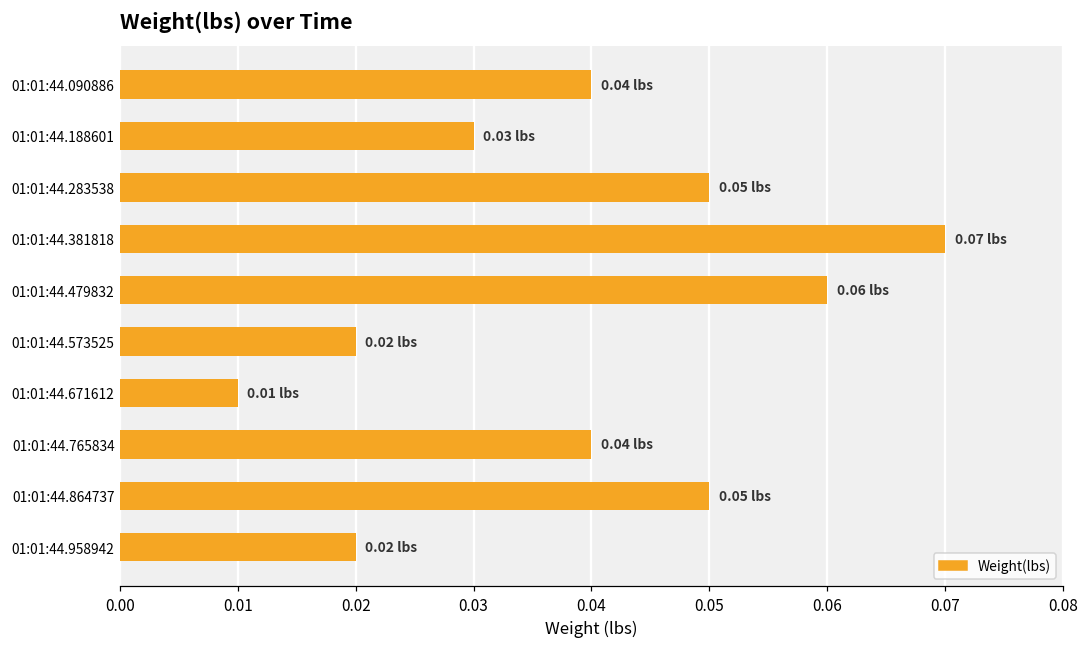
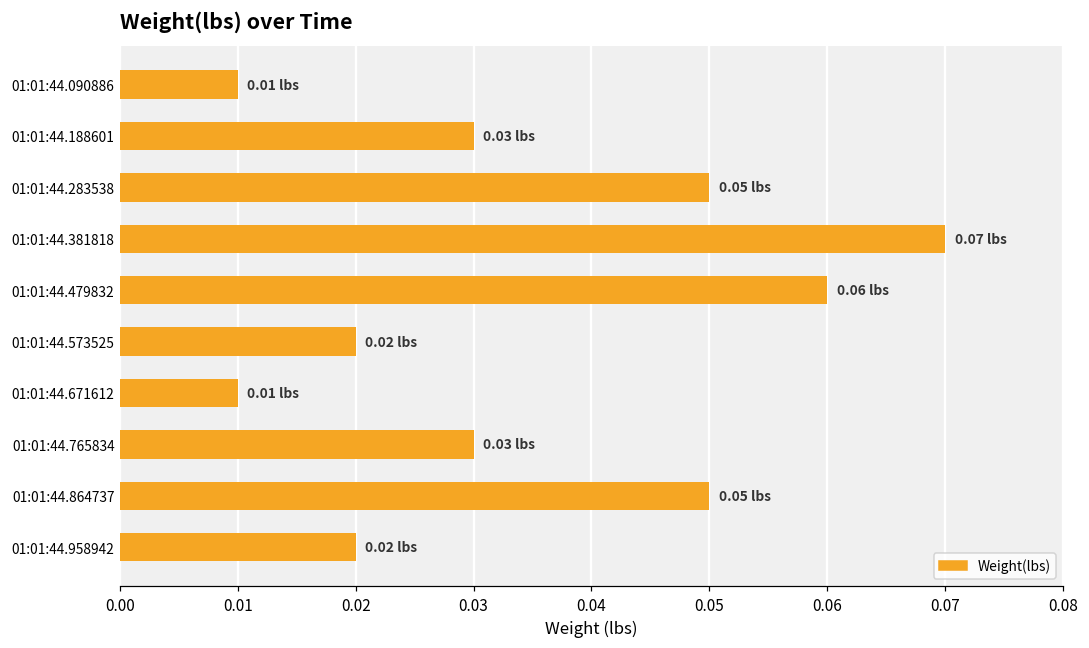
01:01:44.090886: 0.04 -> 0.01
01:01:44.765834: 0.04 -> 0.03
